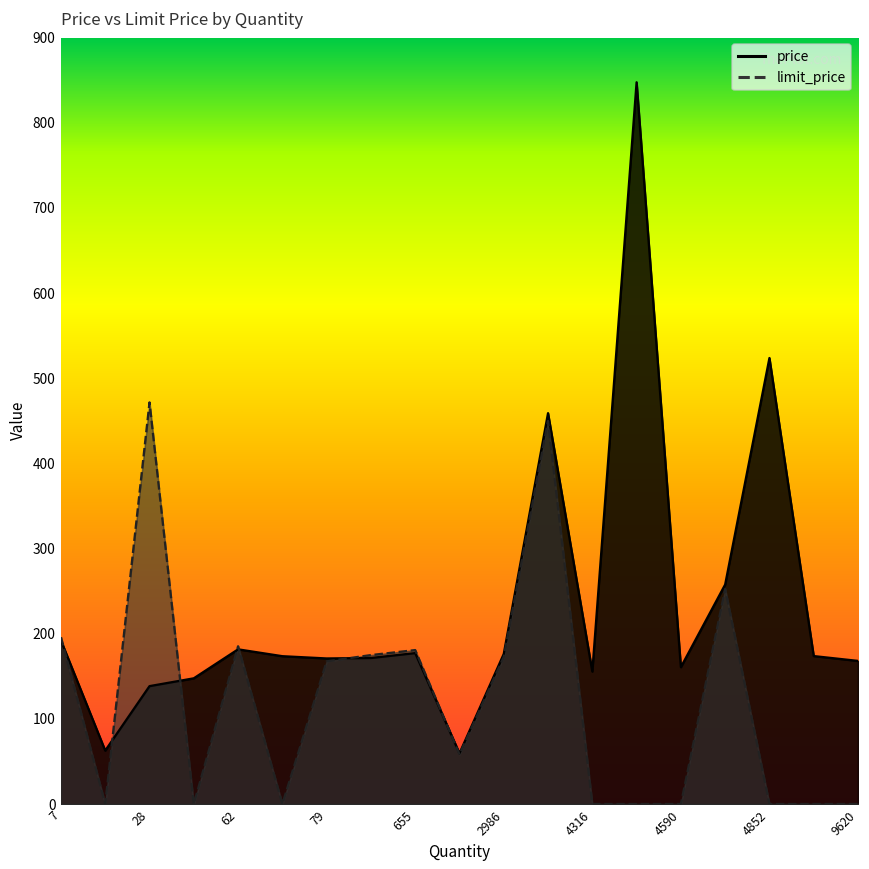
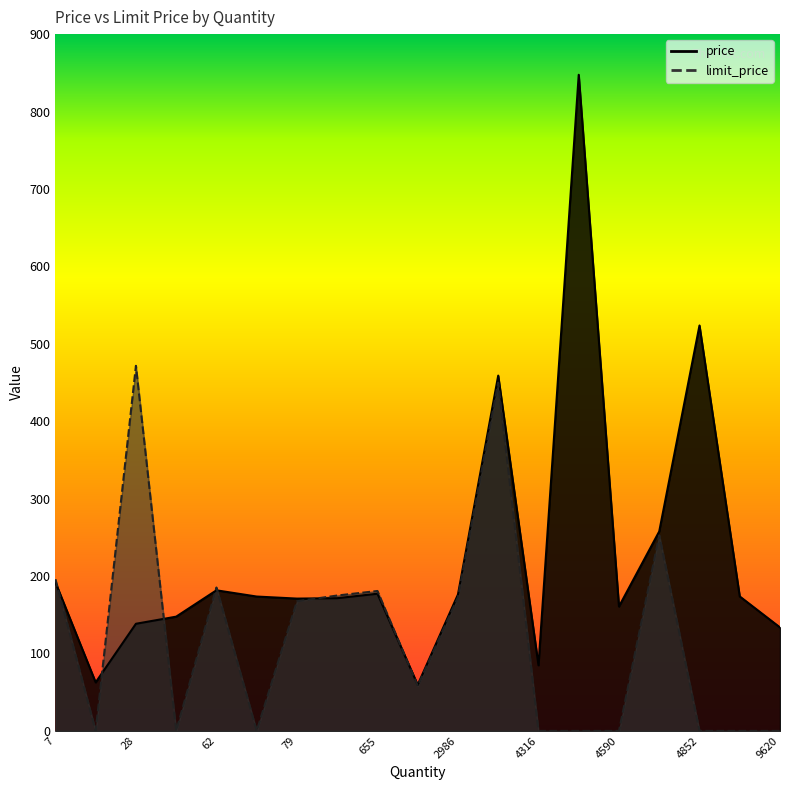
price, 4316: 160 -> 80
price, 9620: 170 -> 130
